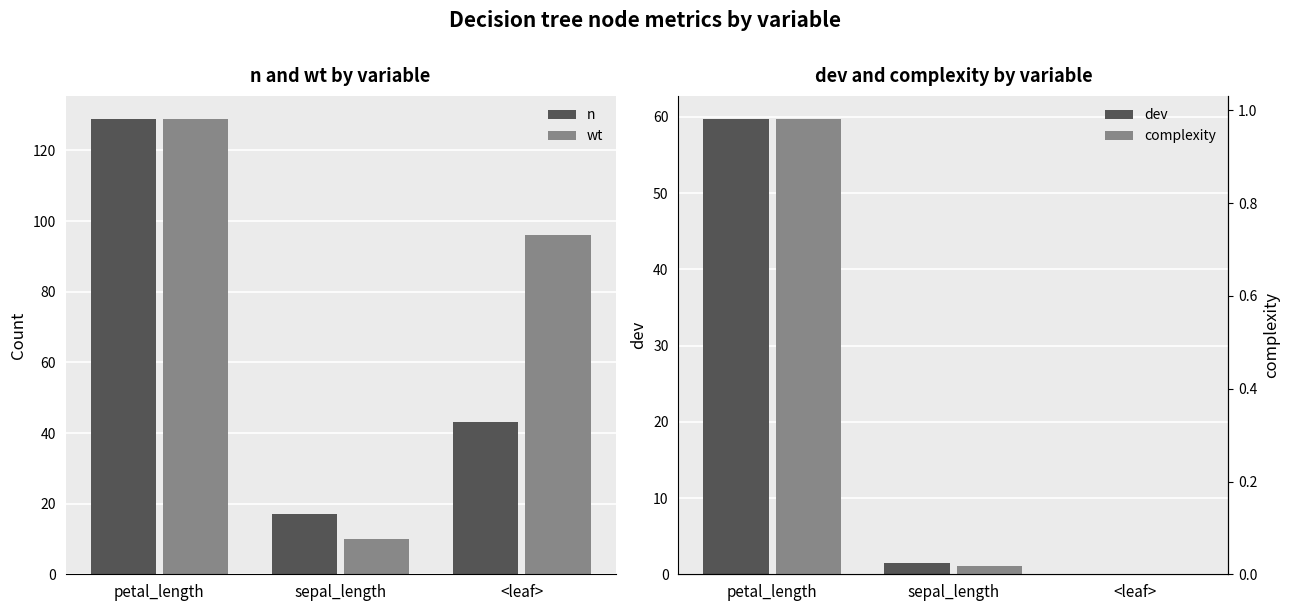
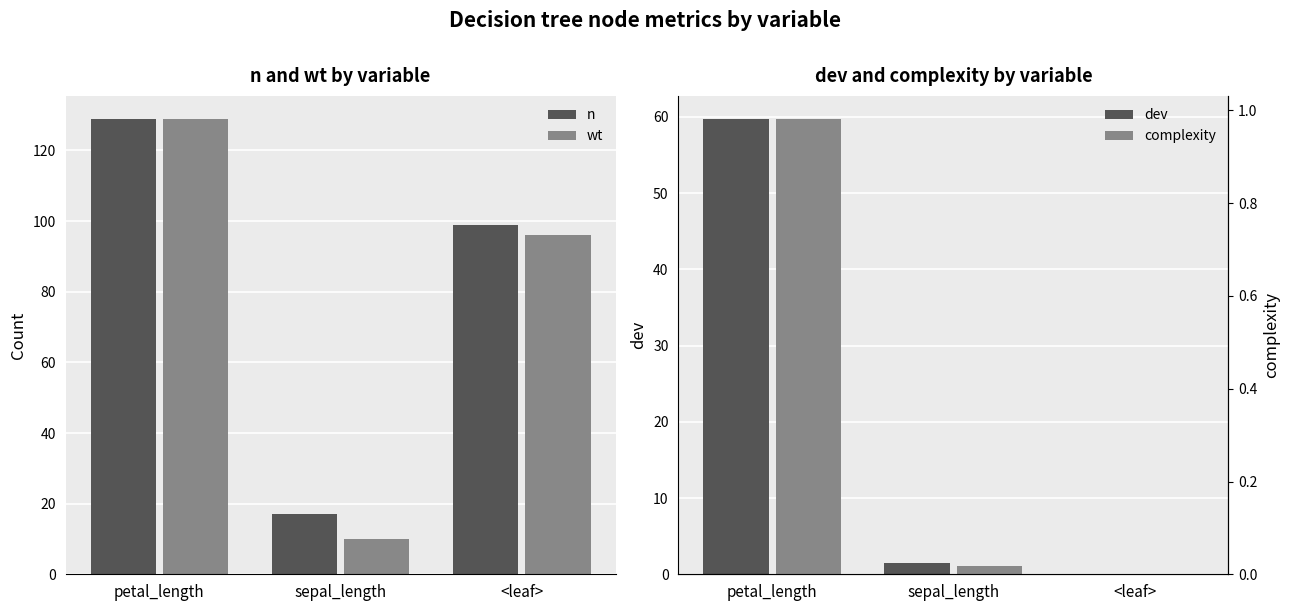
n and wt by variable, n, <leaf>: 43 -> 99
